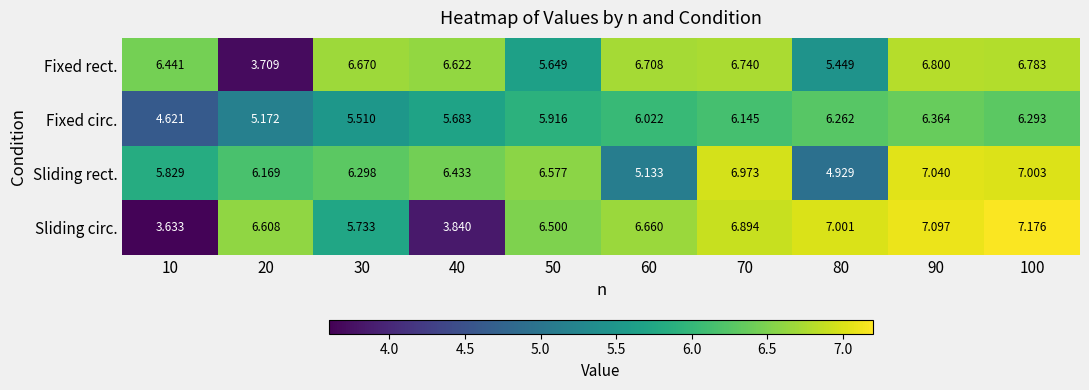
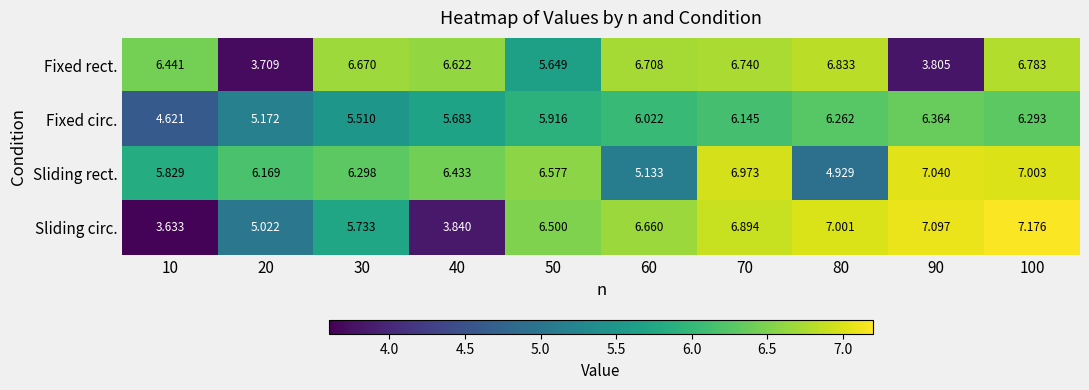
Fixed rect., 80: 5.449 -> 6.833
Fixed rect., 90: 6.800 -> 3.805
Sliding circ., 20: 6.608 -> 5.022
